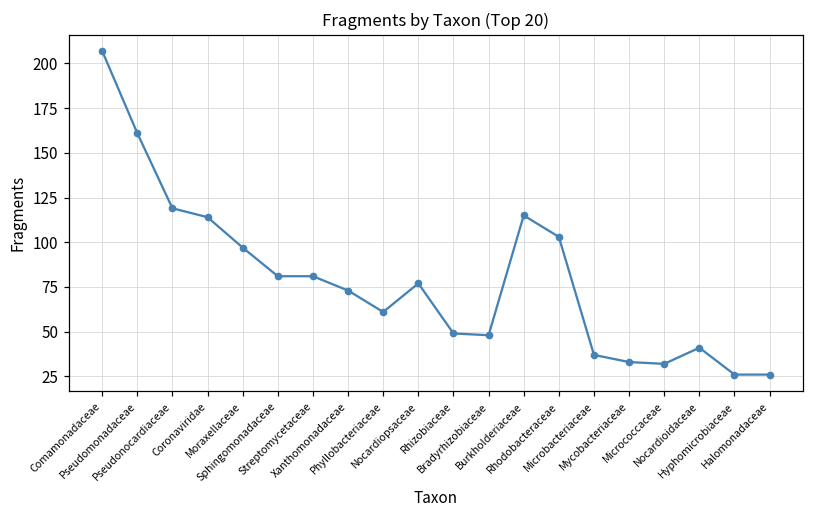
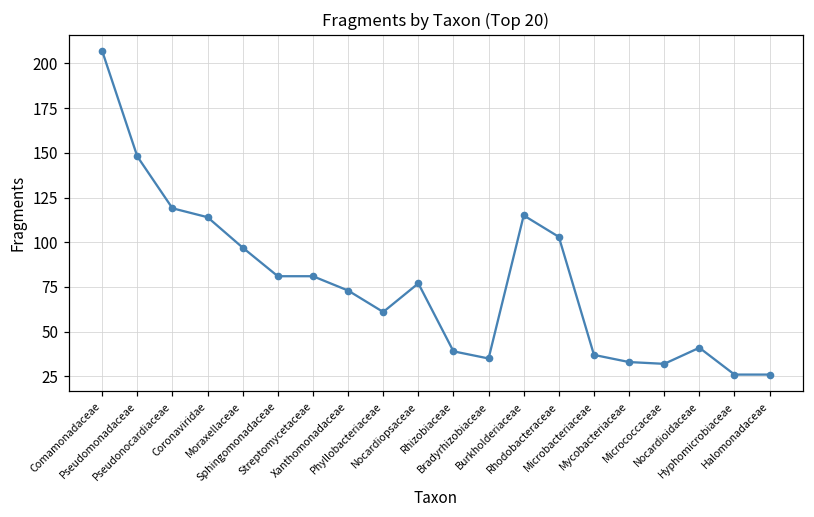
Pseudomonadaceae: 161 -> 148
Rhizobiaceae: 49 -> 39
Bradyrhizobiaceae: 48 -> 35
